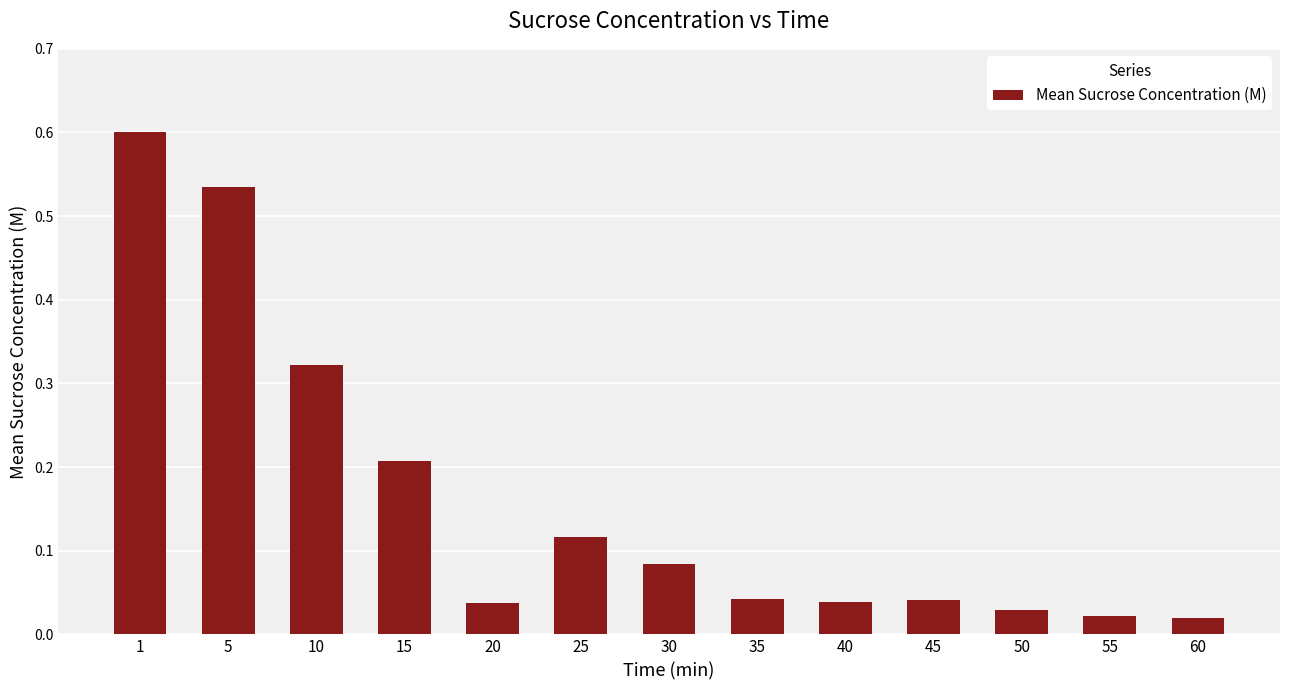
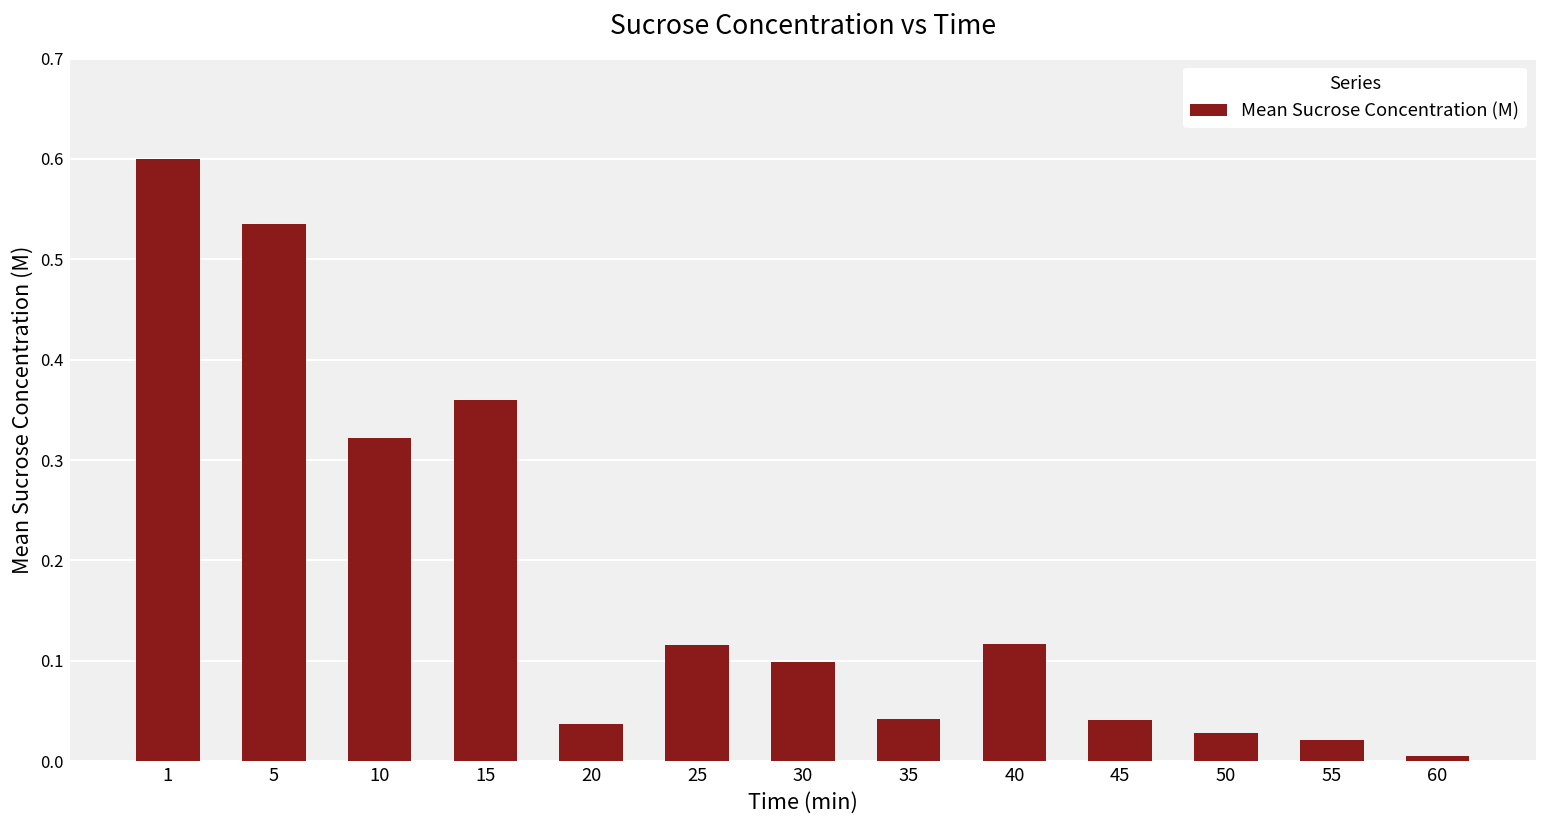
15: 0.21 -> 0.36
30: 0.08 -> 0.10
40: 0.04 -> 0.12
60: 0.02 -> 0.00
